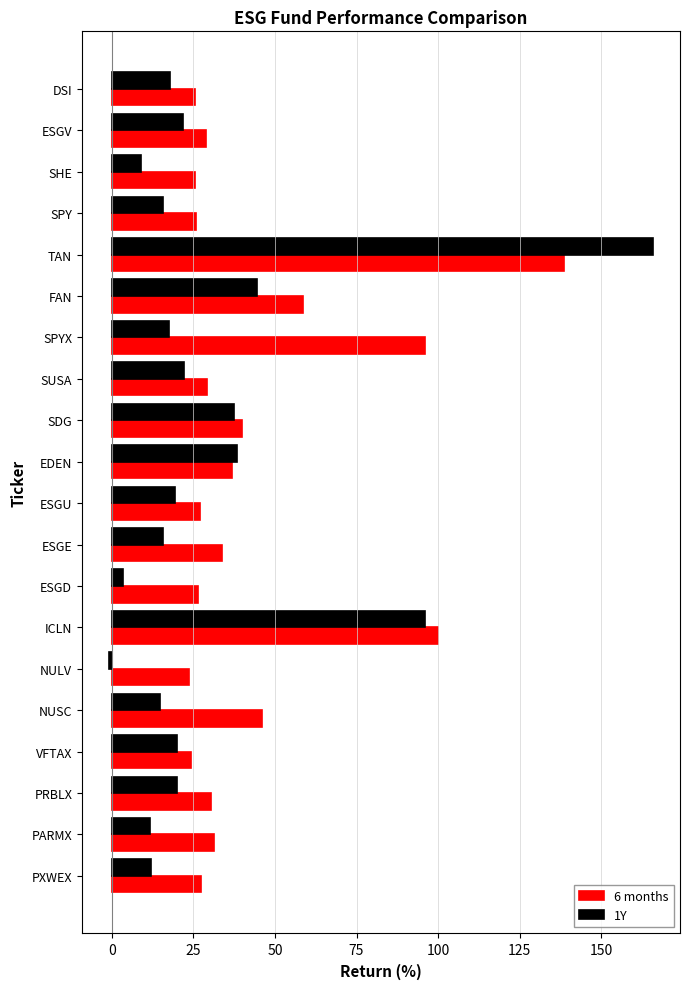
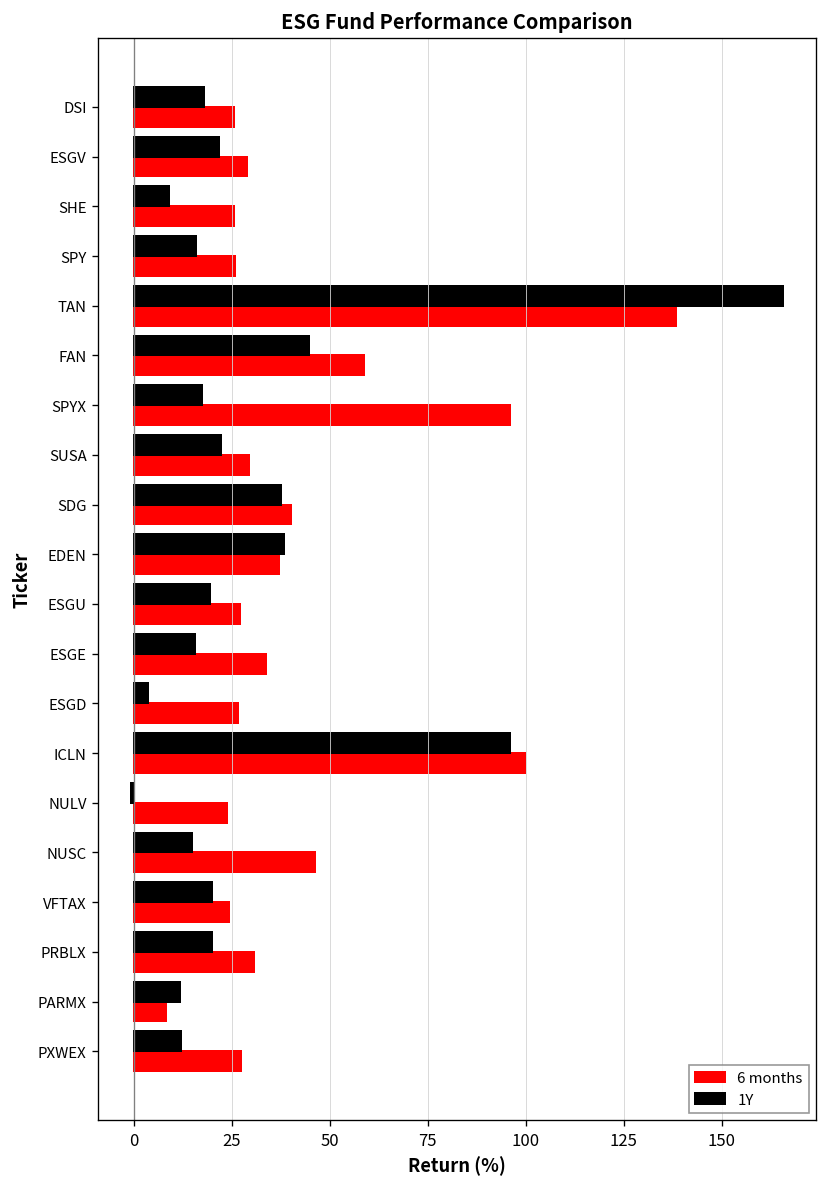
6 months, PARMX: 31 -> 8
